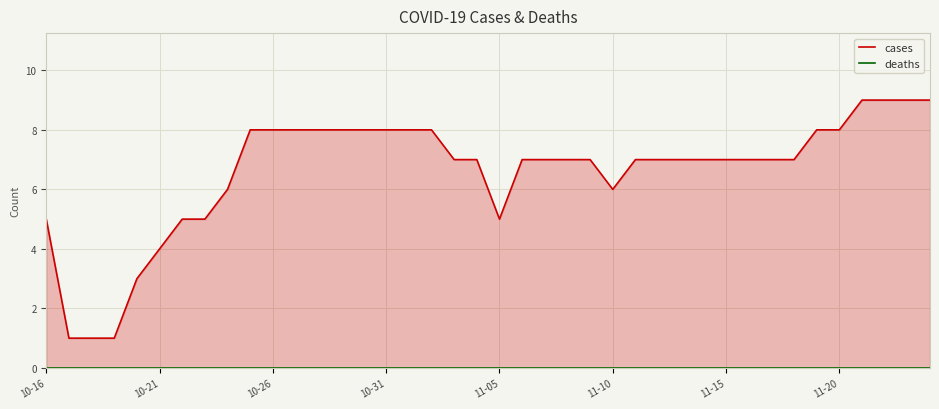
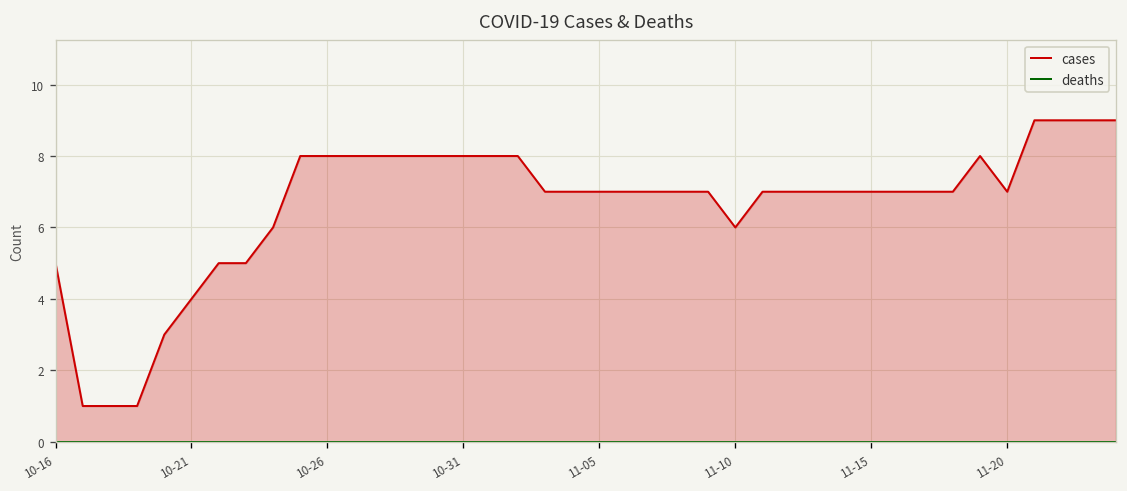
cases, 11-05: 5 -> 7
cases, 11-20: 8 -> 7
